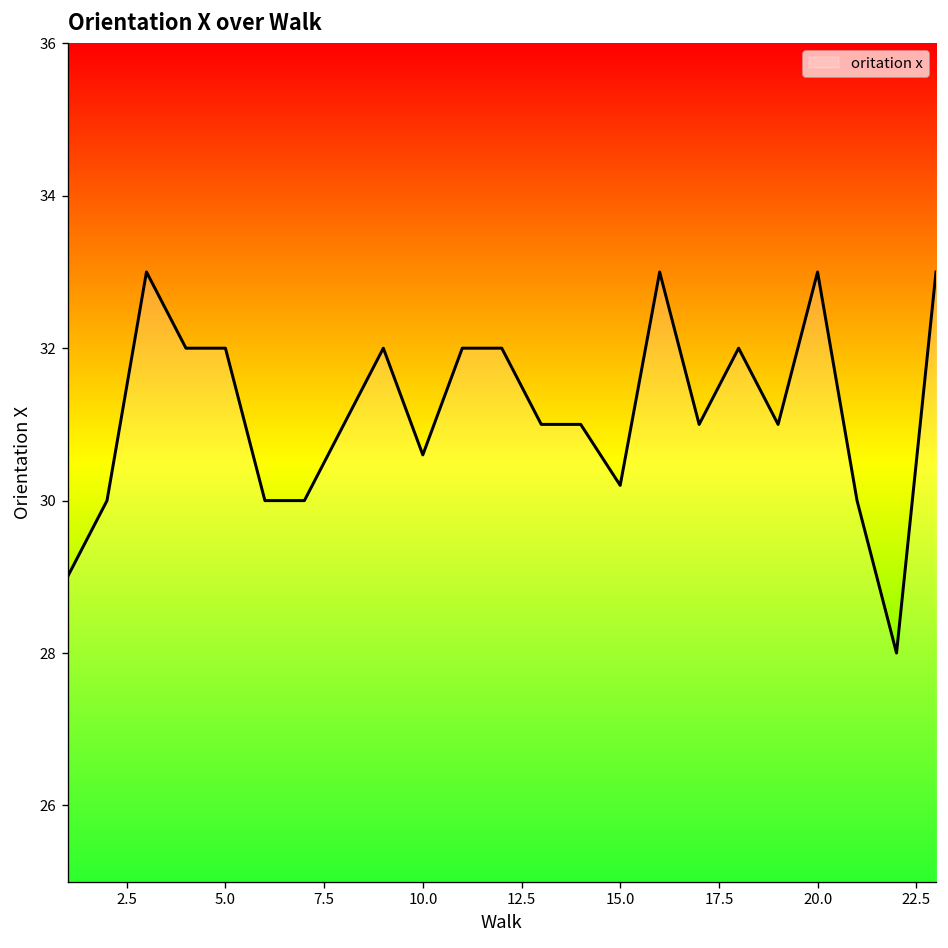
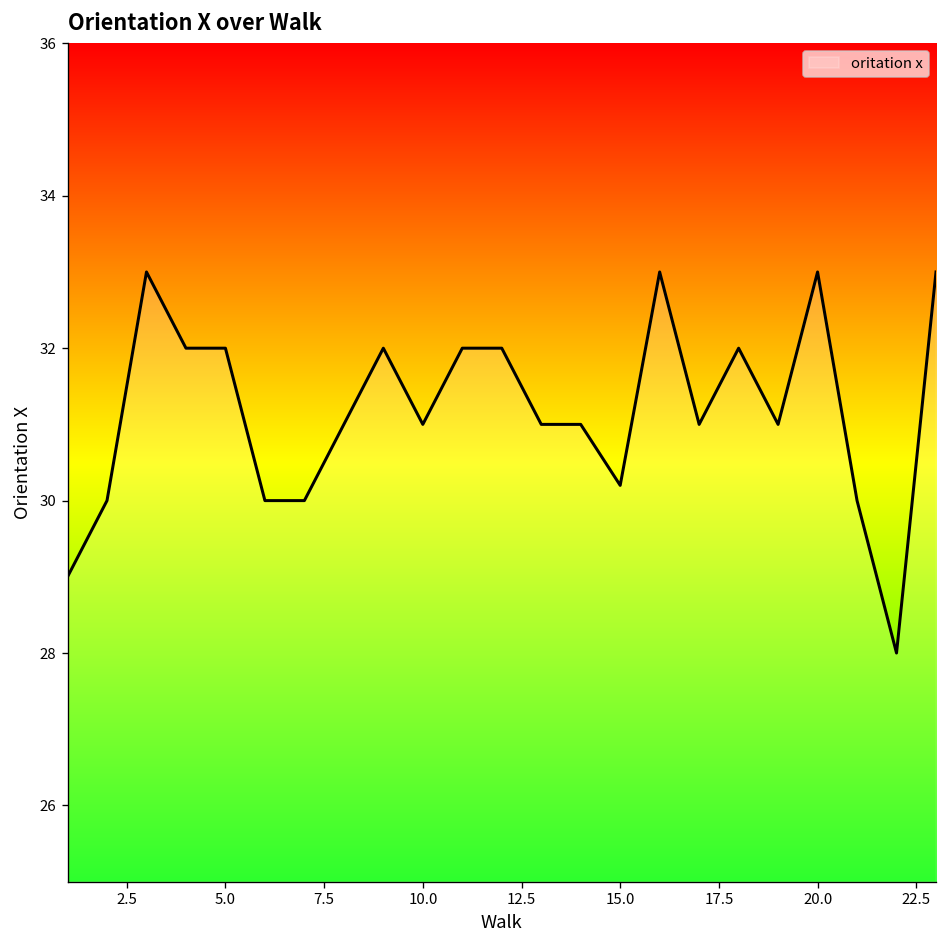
10.0: 30.6 -> 31.0
